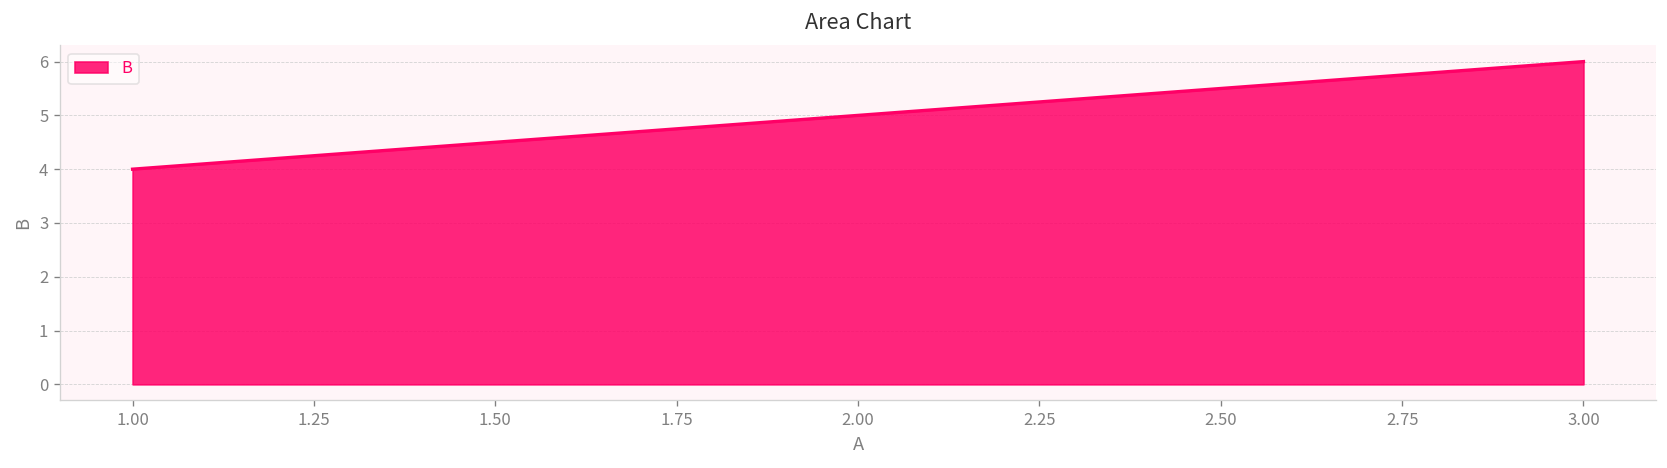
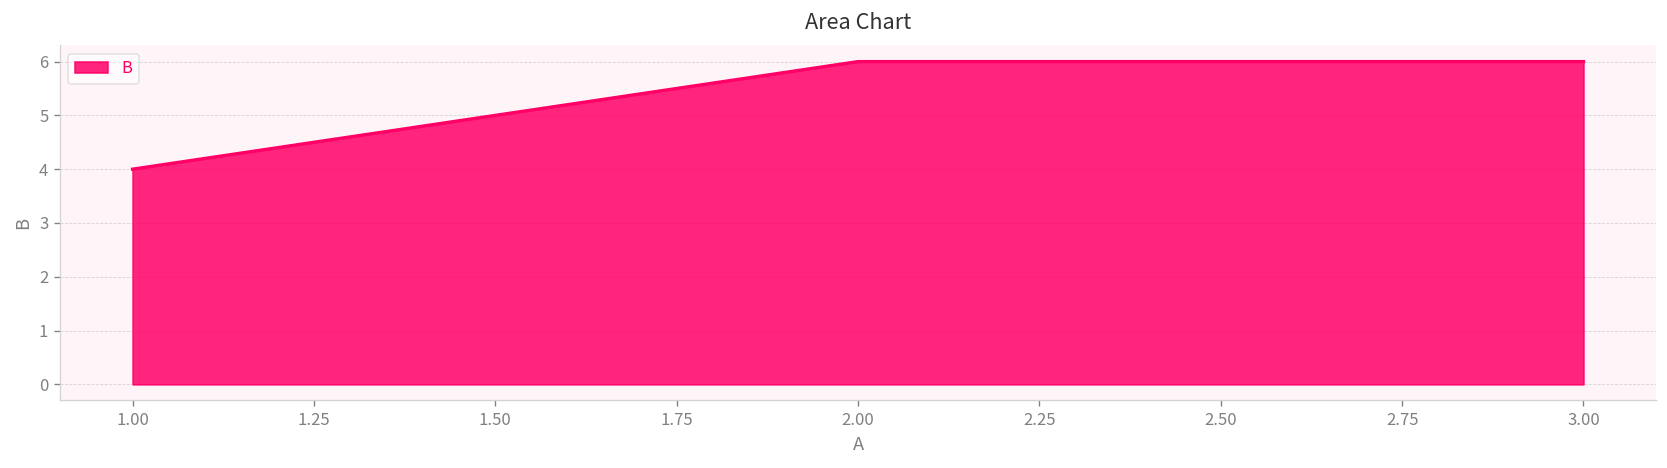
2.00: 5 -> 6
